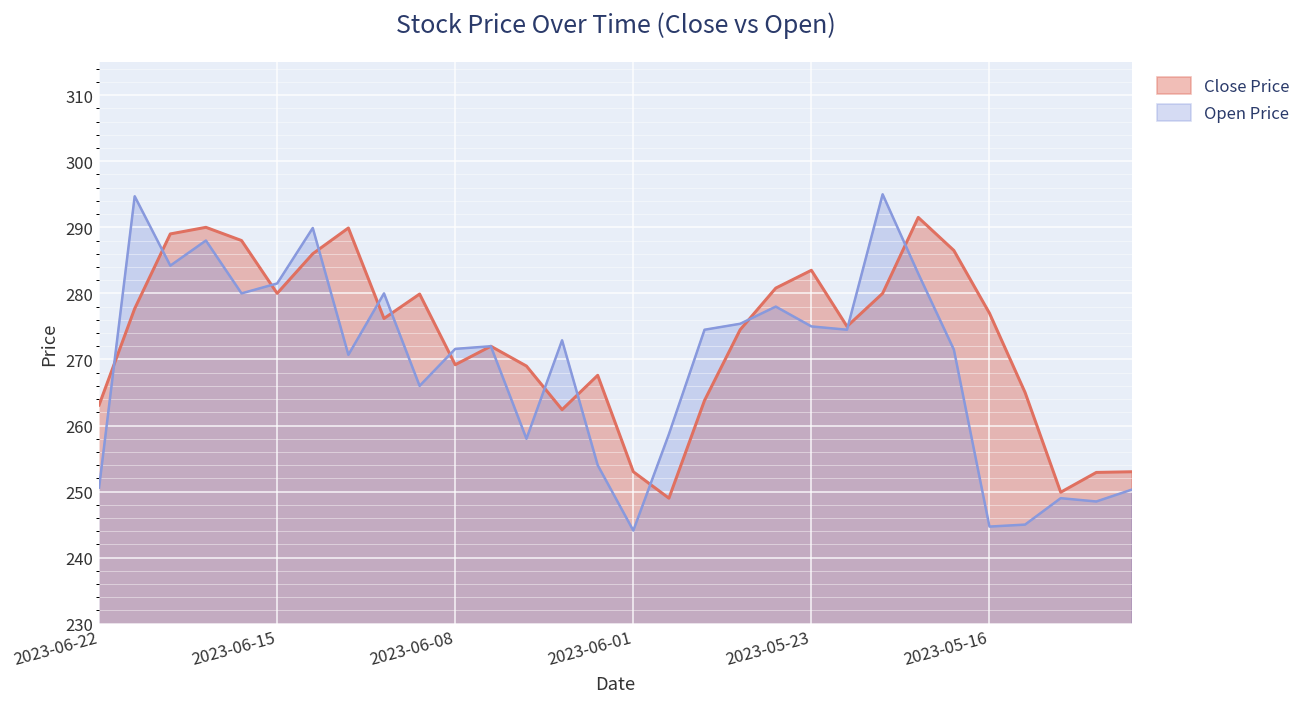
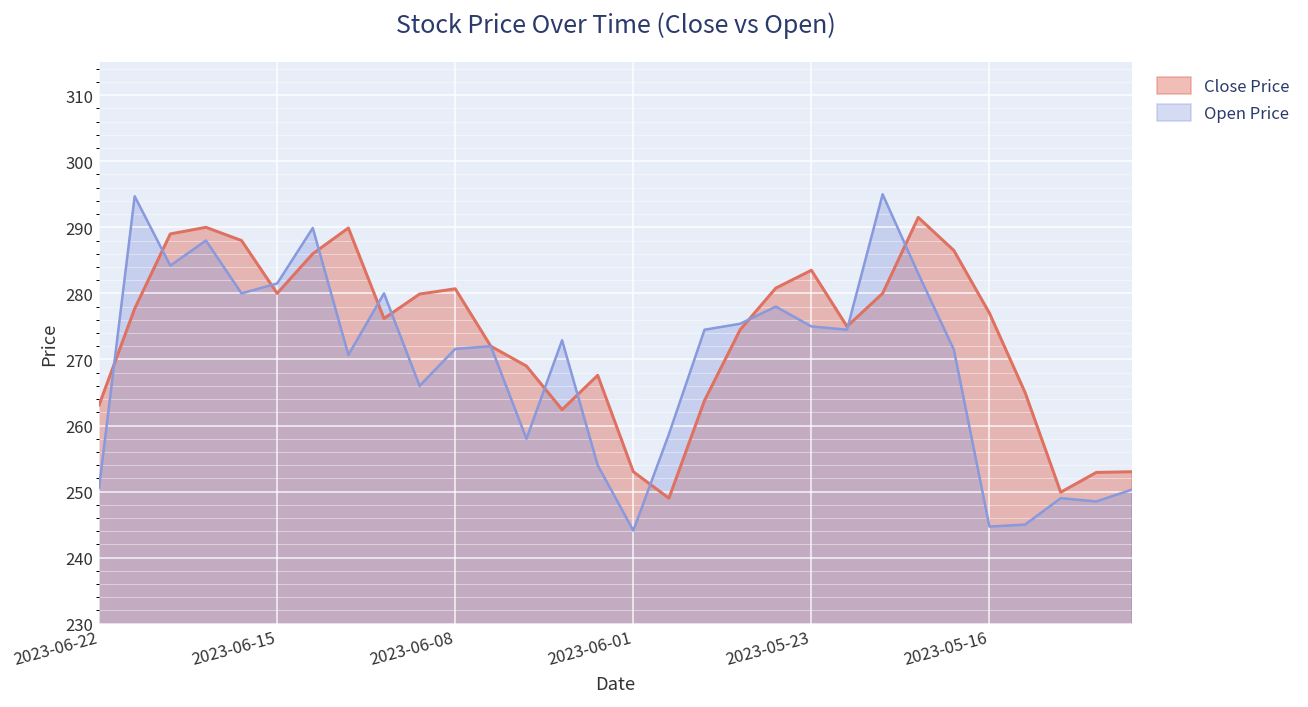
Close Price, 2023-06-08: 269 -> 281
